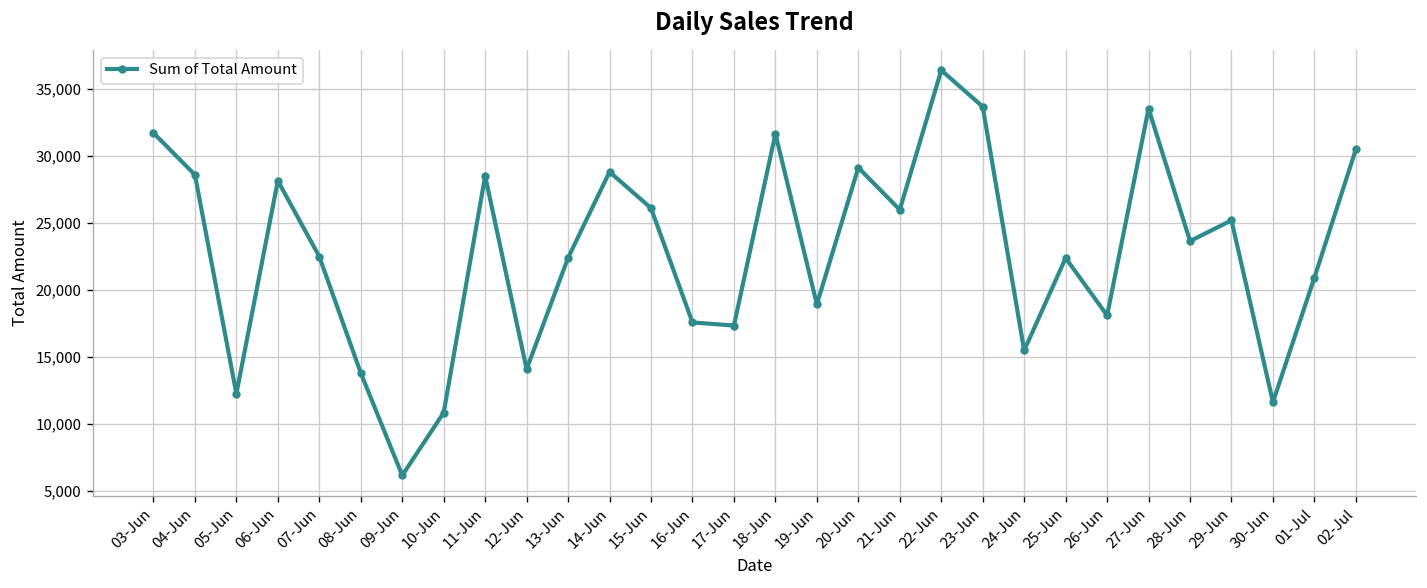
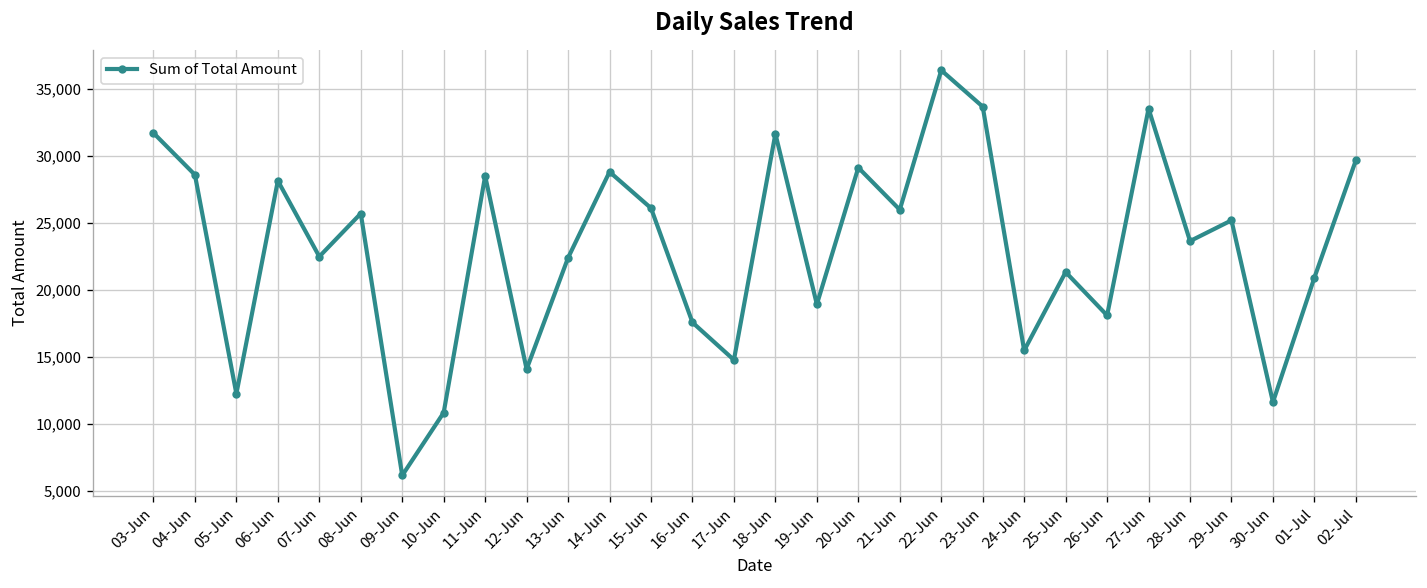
08-Jun: 13,800 -> 25,700
17-Jun: 17,300 -> 14,800
25-Jun: 22,400 -> 21,300
02-Jul: 30,500 -> 29,700
